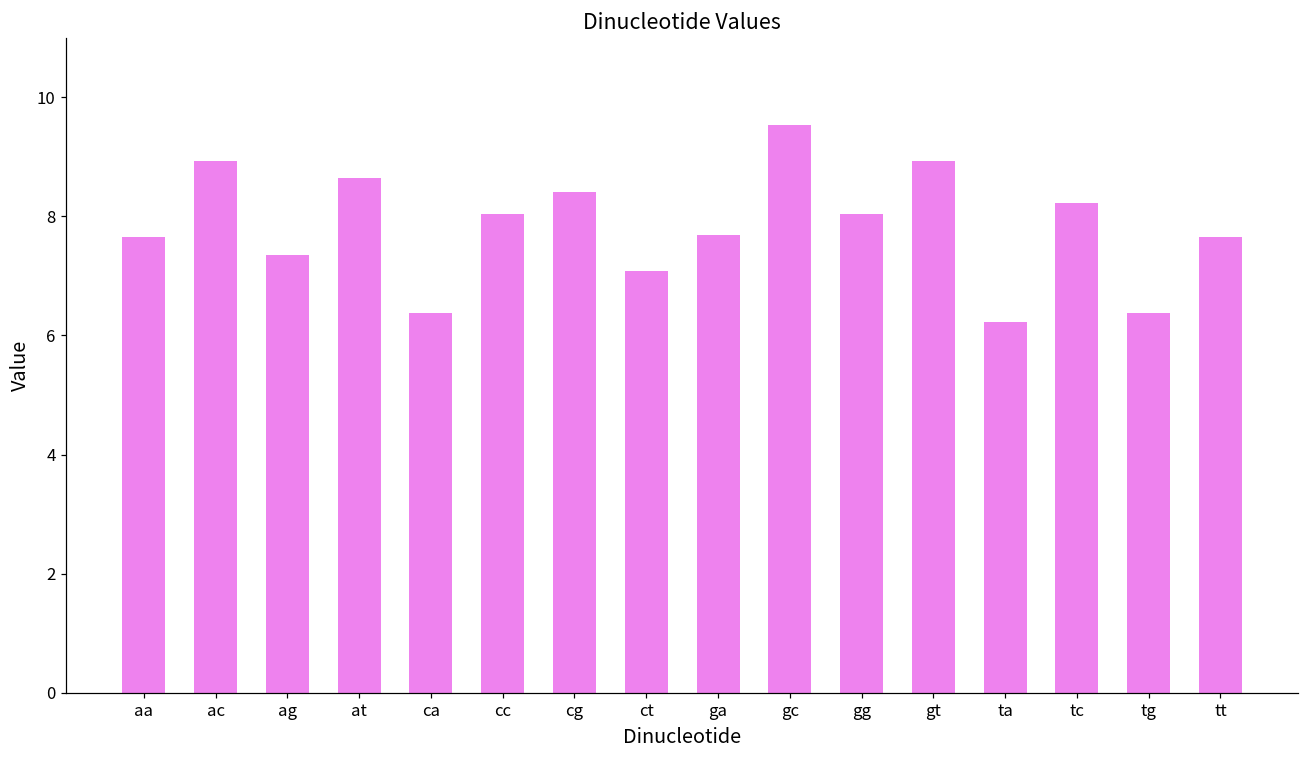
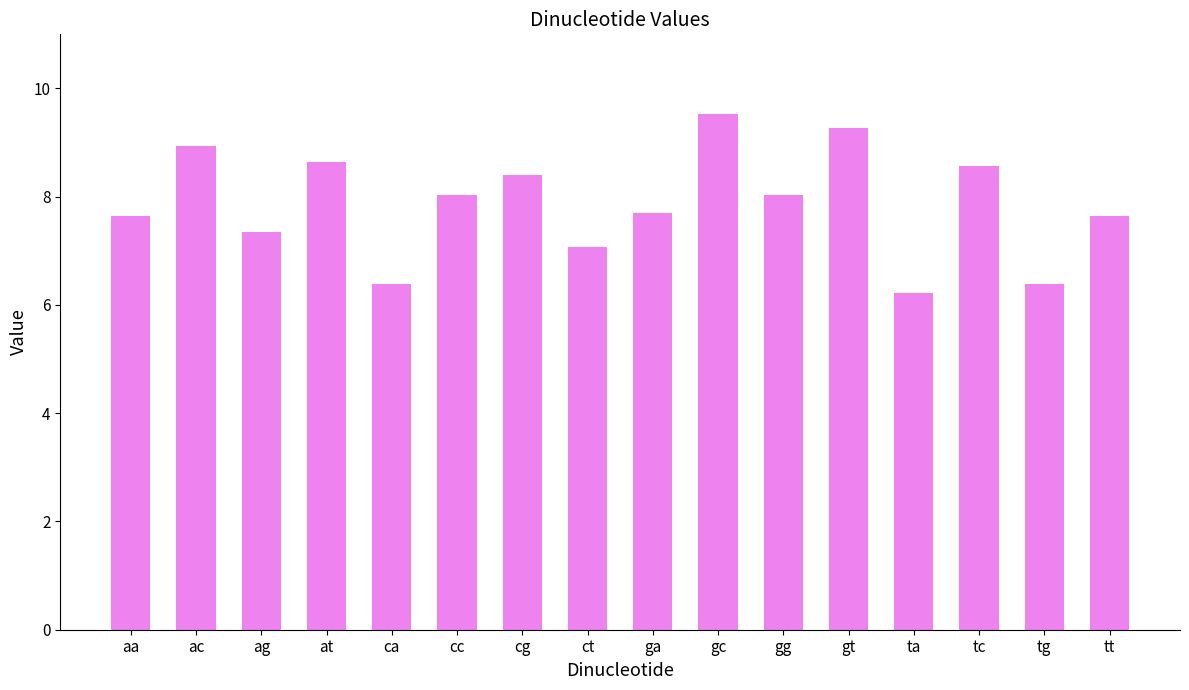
gt: 8.9 -> 9.3
tc: 8.2 -> 8.6
